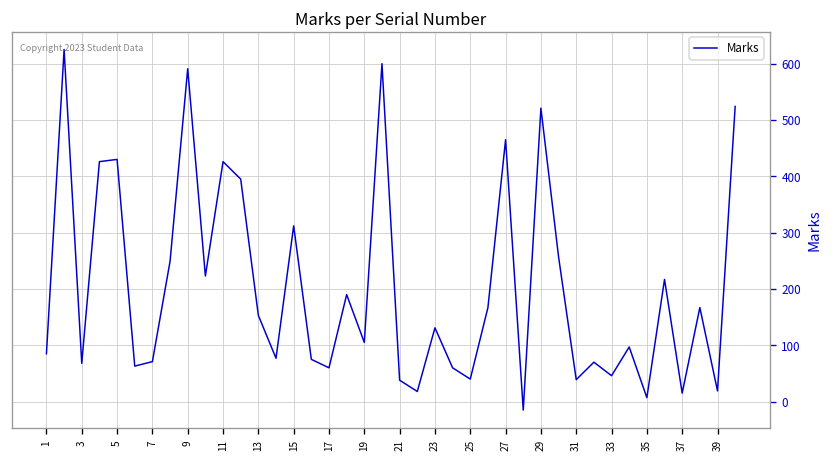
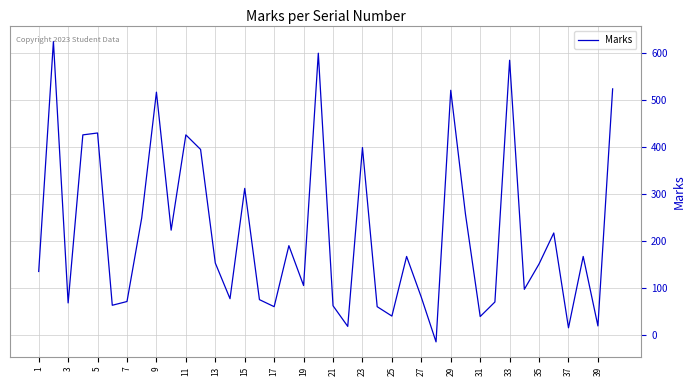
1: 90 -> 140
9: 590 -> 520
21: 40 -> 60
23: 130 -> 400
27: 470 -> 80
33: 50 -> 590
35: 10 -> 150
